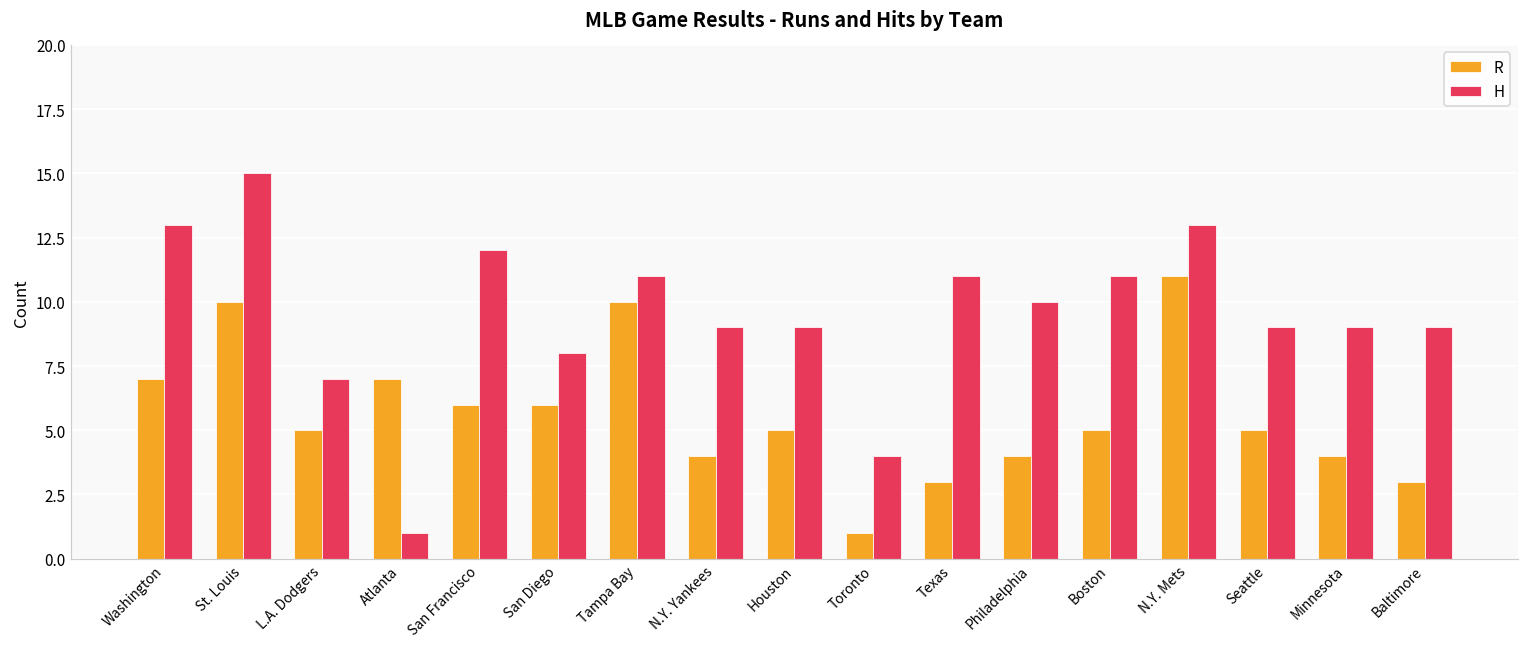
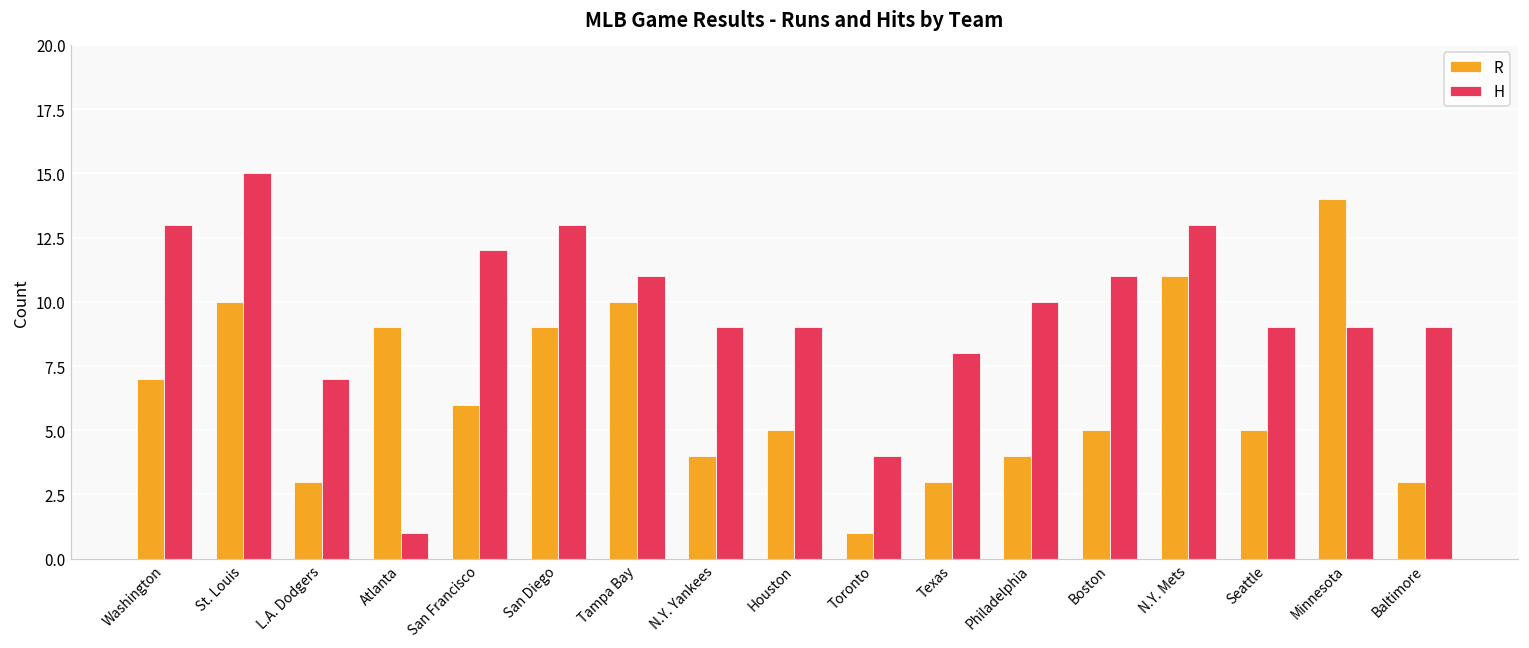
R, L.A. Dodgers: 5 -> 3
R, Atlanta: 7 -> 9
R, San Diego: 6 -> 9
H, San Diego: 8 -> 13
H, Texas: 11 -> 8
R, Minnesota: 4 -> 14
